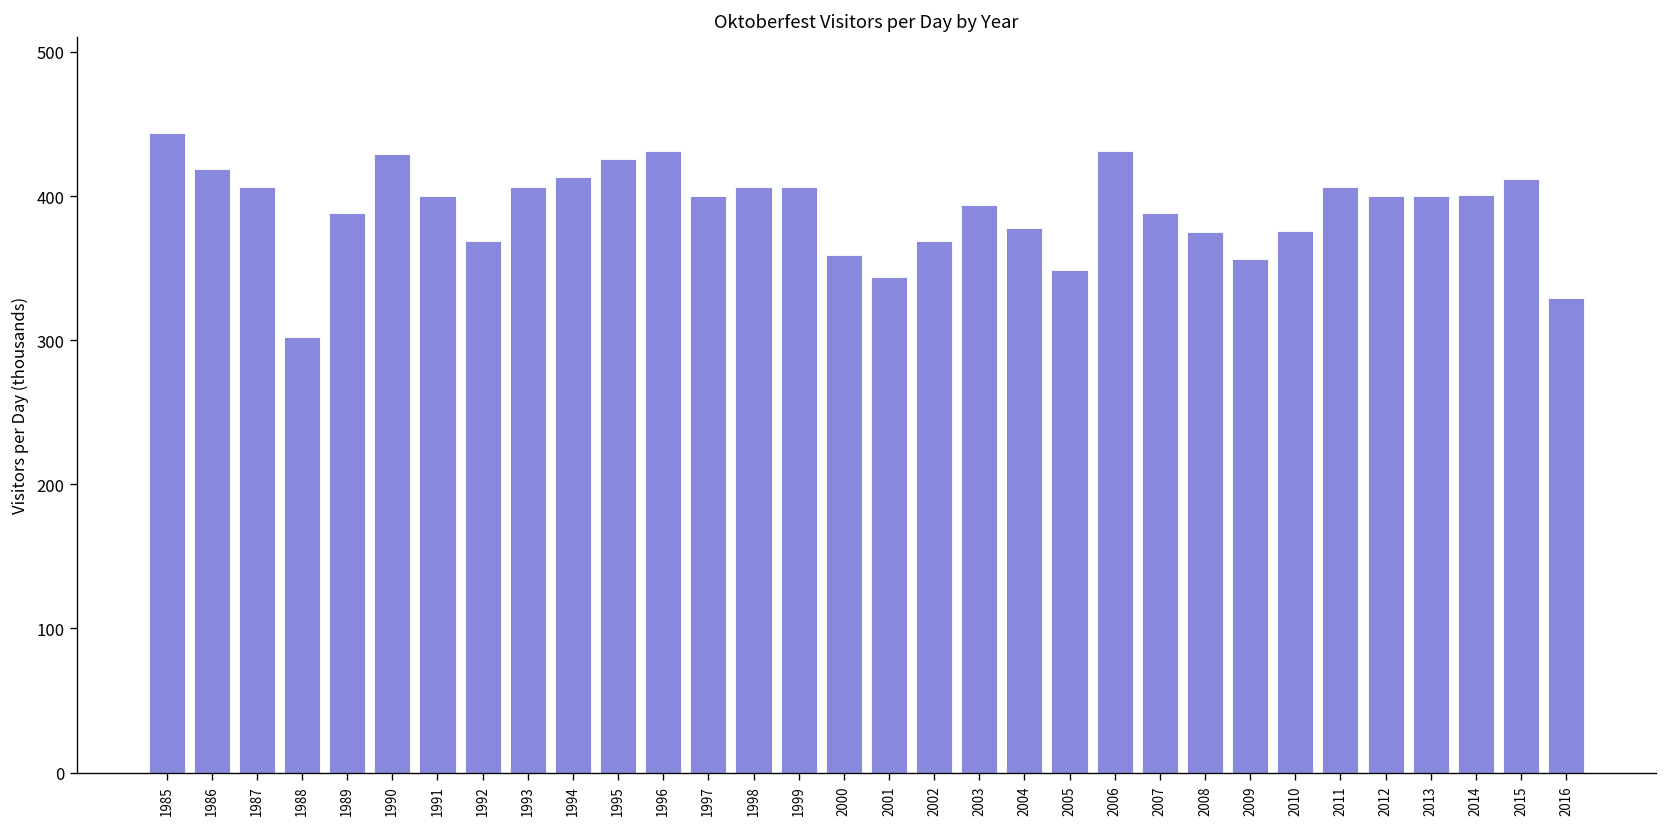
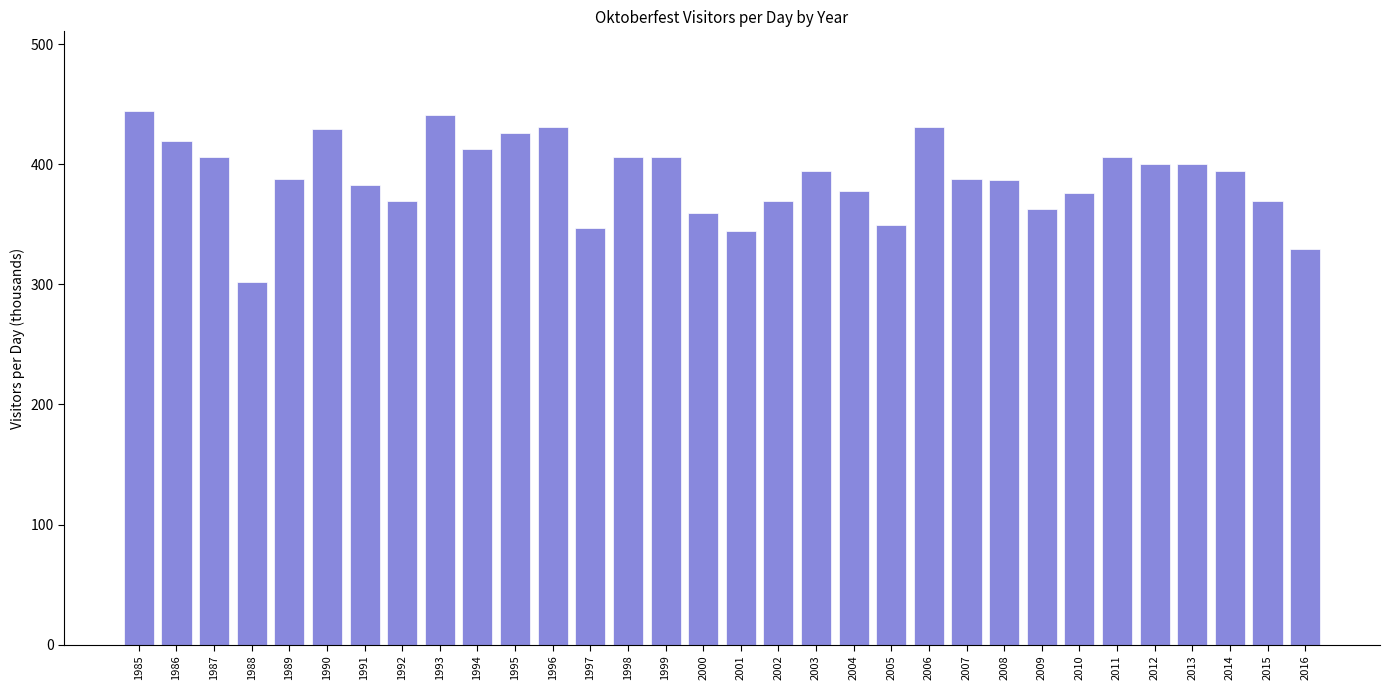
1991: 400 -> 383
1993: 406 -> 441
1997: 400 -> 347
2008: 375 -> 387
2009: 356 -> 363
2014: 401 -> 394
2015: 412 -> 369
